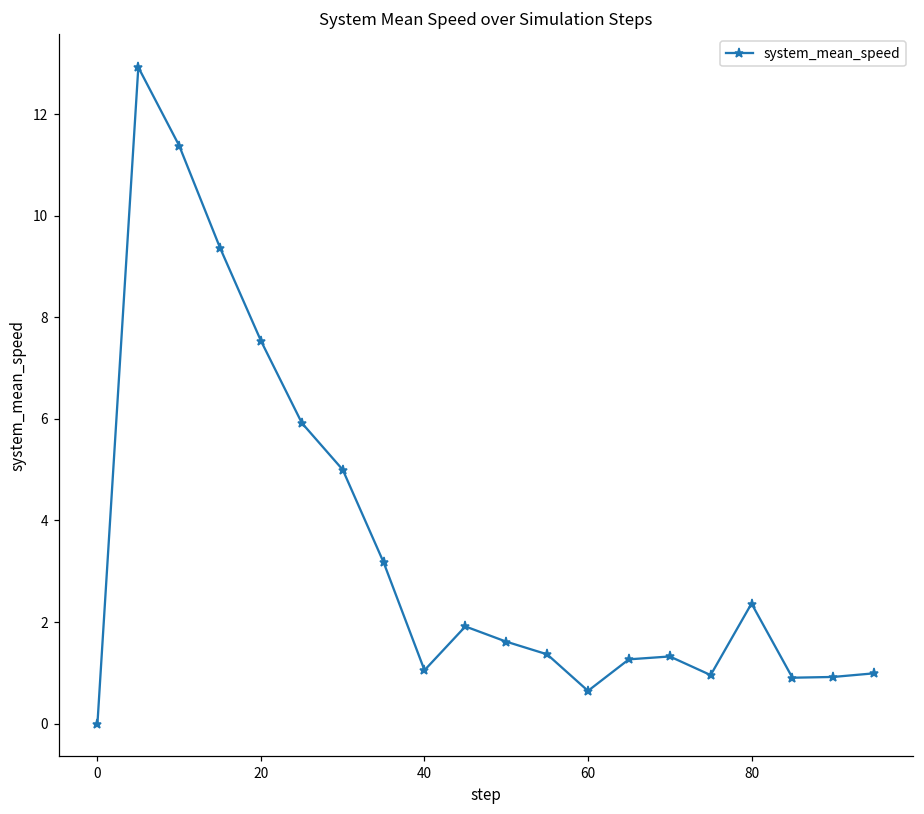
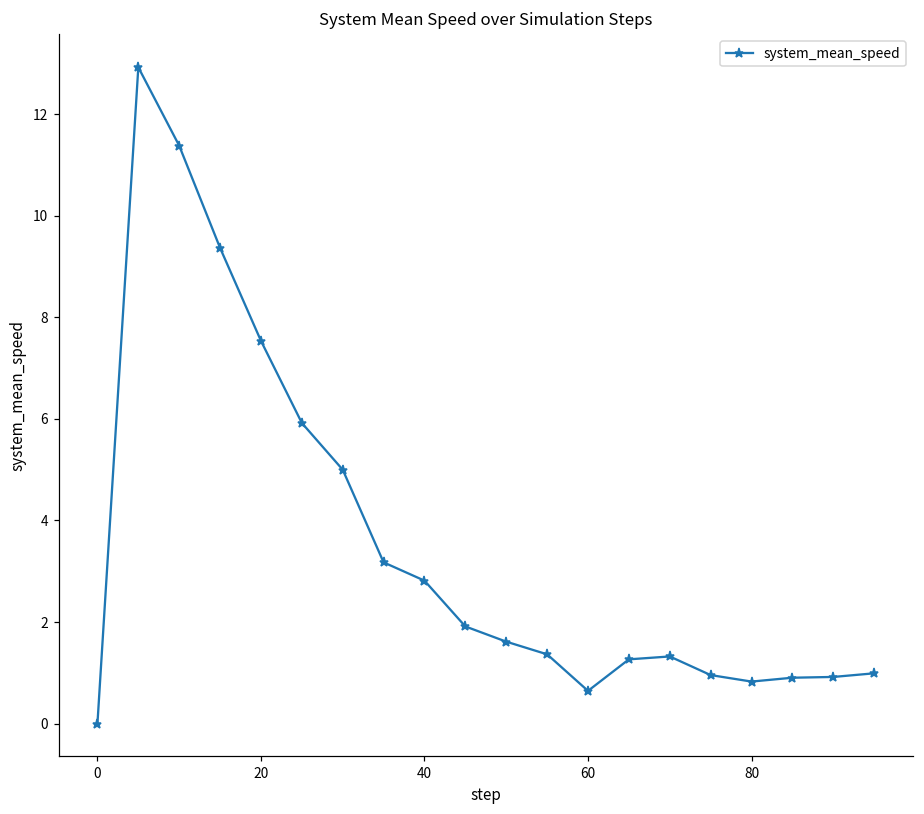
40: 1.1 -> 2.8
80: 2.4 -> 0.8
